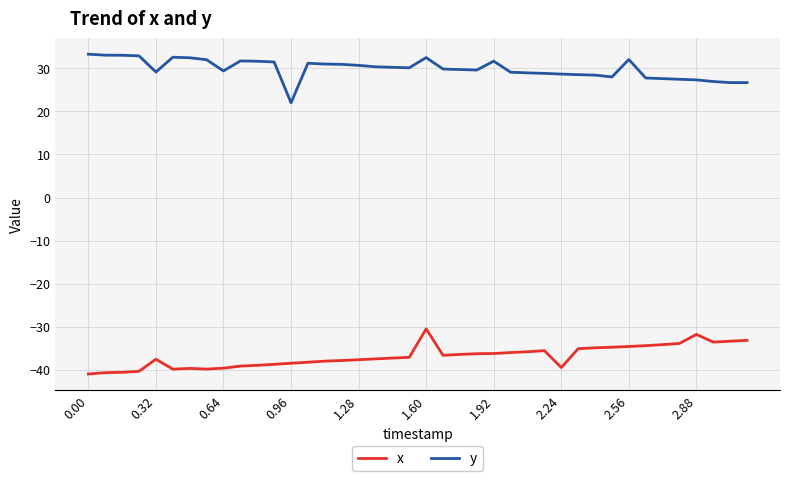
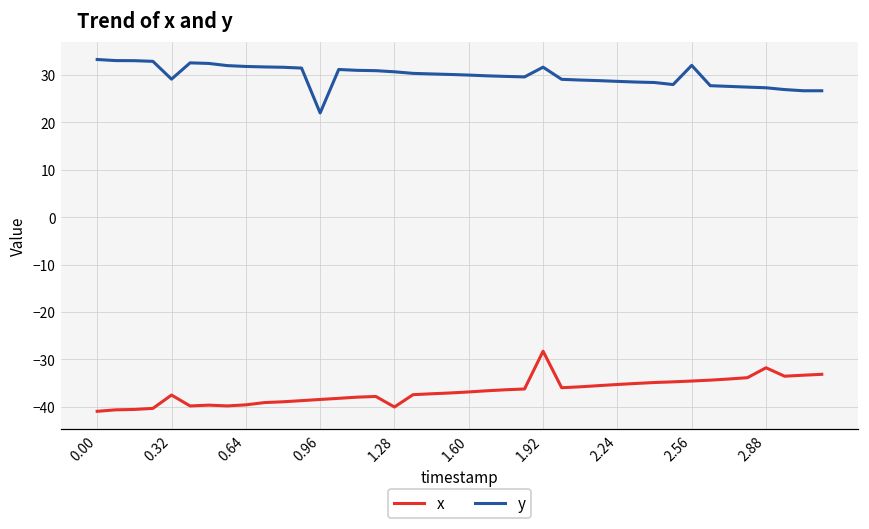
y, 0.64: 29 -> 32
x, 1.28: -38 -> -40
x, 1.60: -31 -> -37
y, 1.60: 33 -> 30
x, 1.92: -36 -> -28
x, 2.24: -39 -> -35
